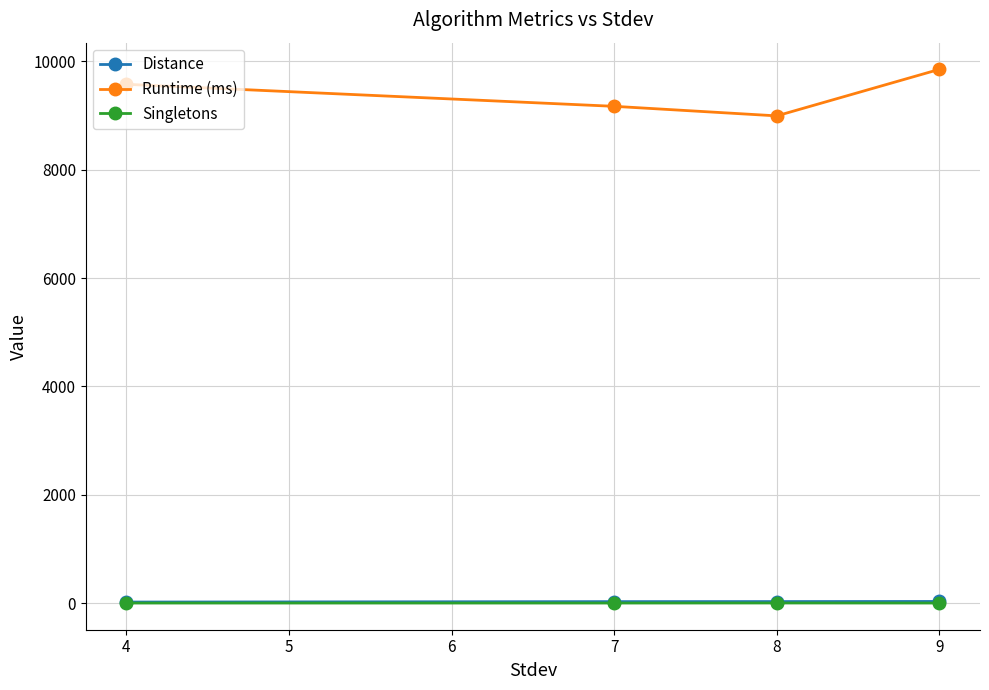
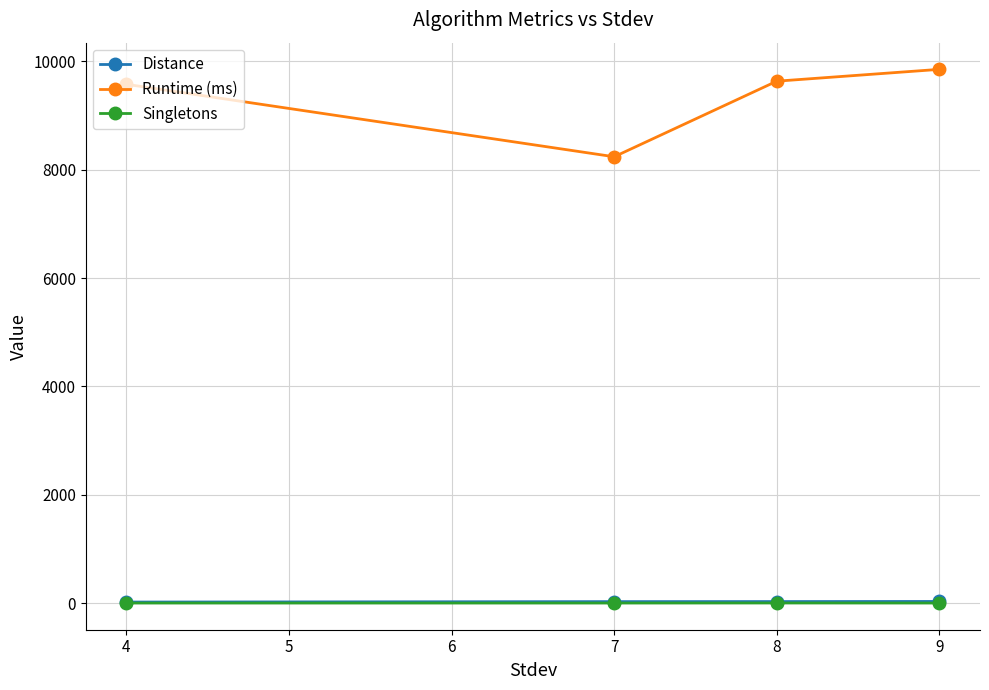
Runtime (ms), 7: 9200 -> 8200
Runtime (ms), 8: 9000 -> 9600
